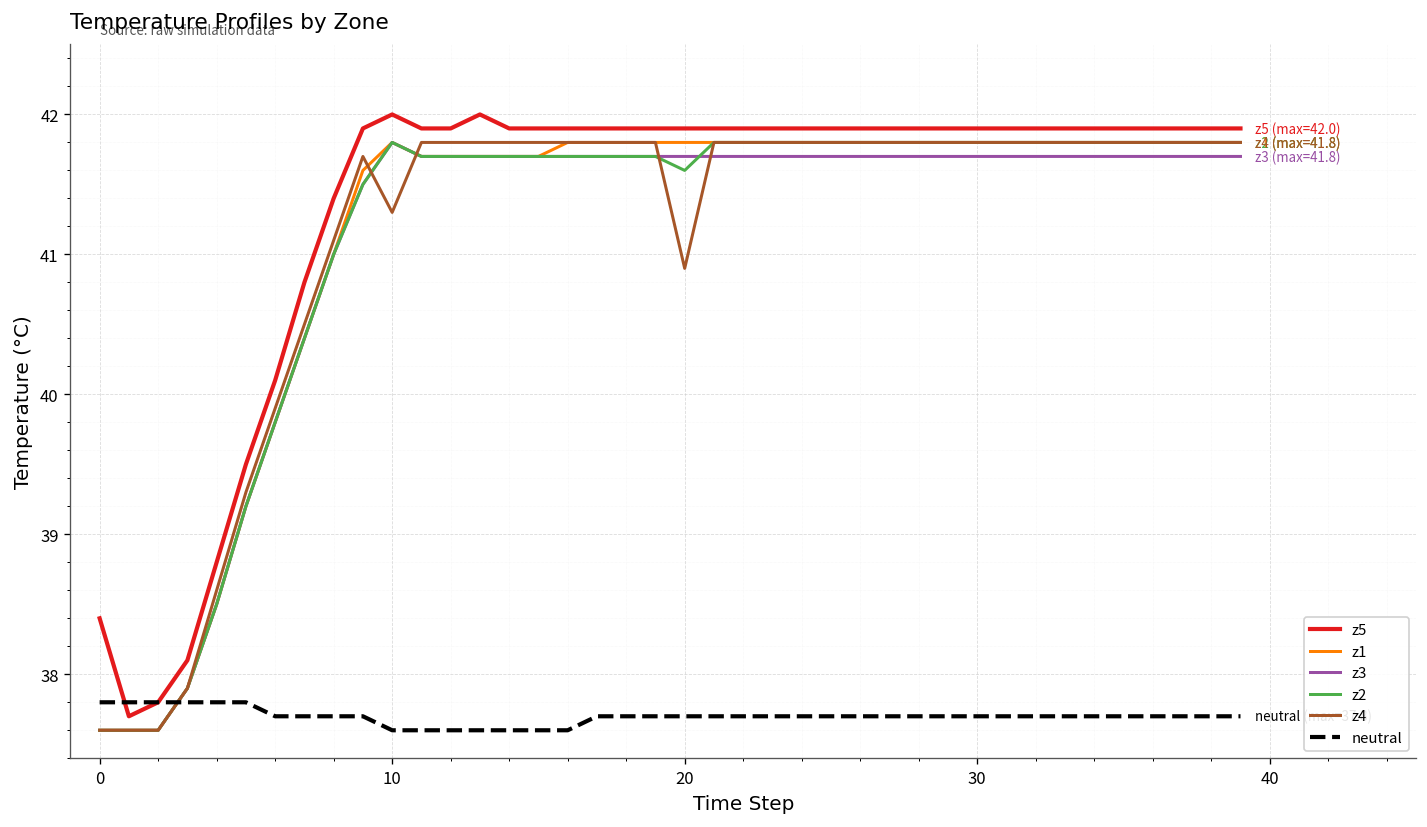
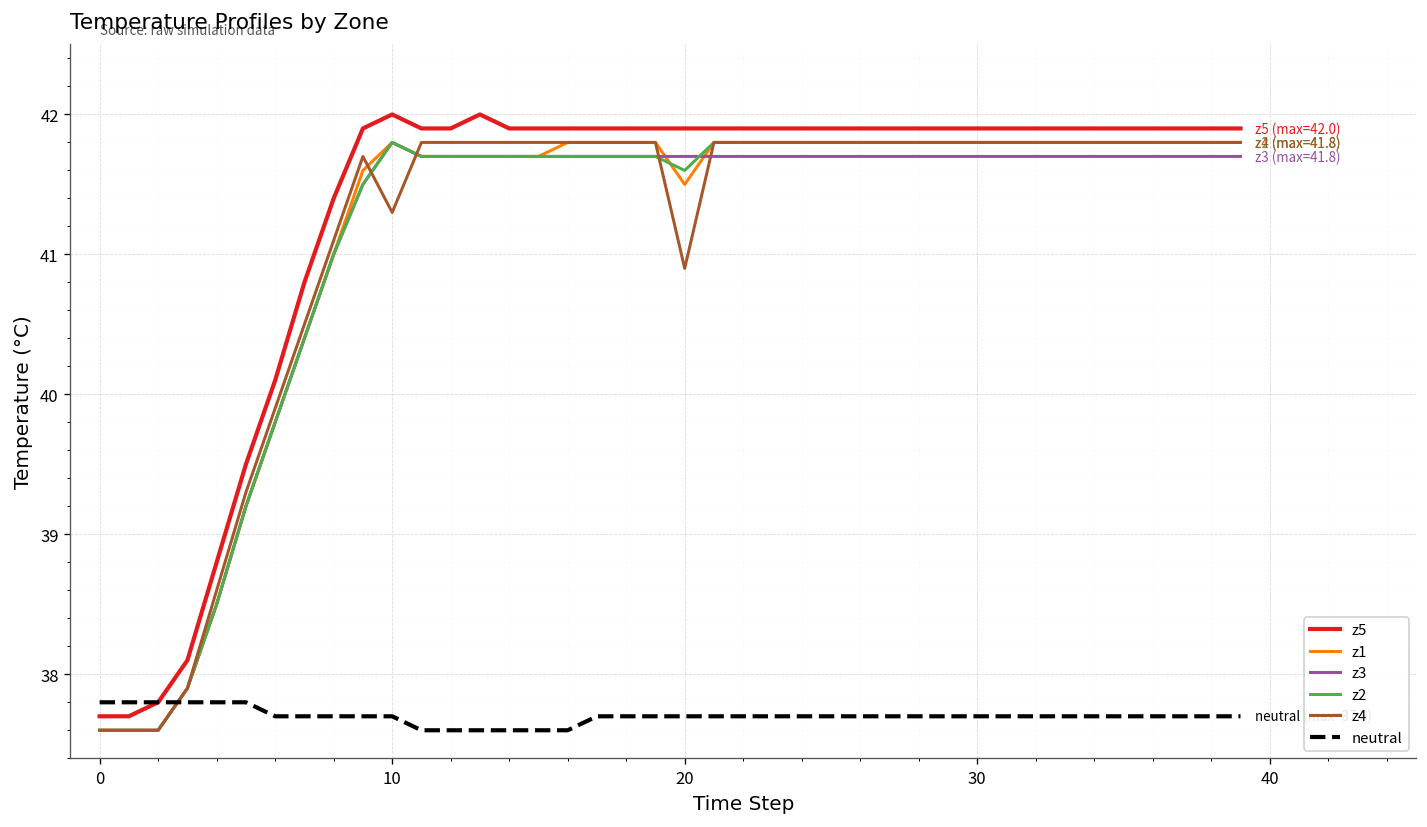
z5, 0: 38.4 -> 37.7
neutral, 10: 37.6 -> 37.7
z1, 20: 41.8 -> 41.5
